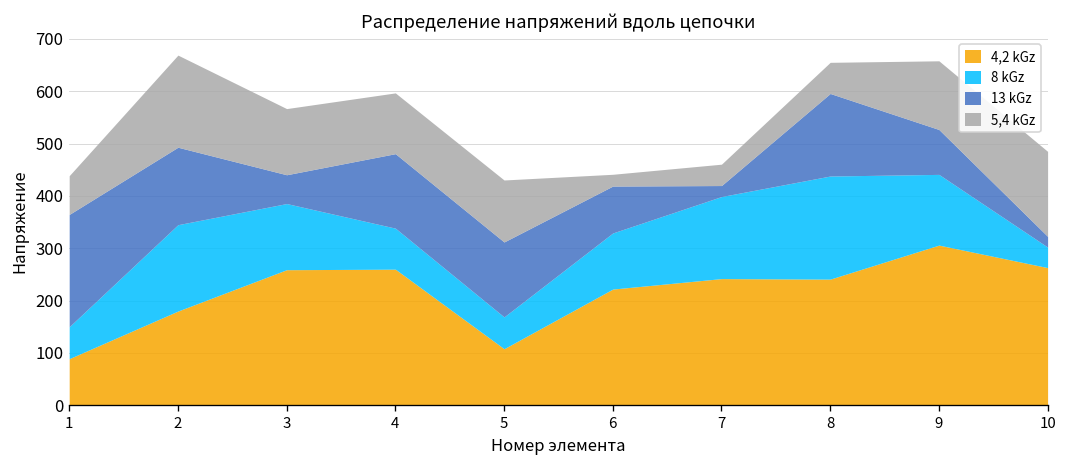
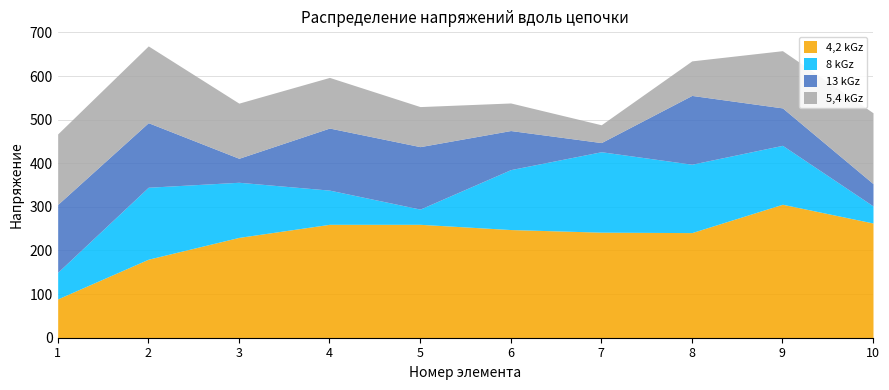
13 kGz, 1: 210 -> 160
5,4 kGz, 1: 70 -> 160
4,2 kGz, 3: 260 -> 230
4,2 kGz, 5: 110 -> 260
8 kGz, 5: 60 -> 30
5,4 kGz, 5: 120 -> 90
4,2 kGz, 6: 220 -> 250
8 kGz, 6: 110 -> 140
5,4 kGz, 6: 20 -> 60
8 kGz, 7: 160 -> 180
8 kGz, 8: 200 -> 160
5,4 kGz, 8: 60 -> 80
13 kGz, 10: 20 -> 50
